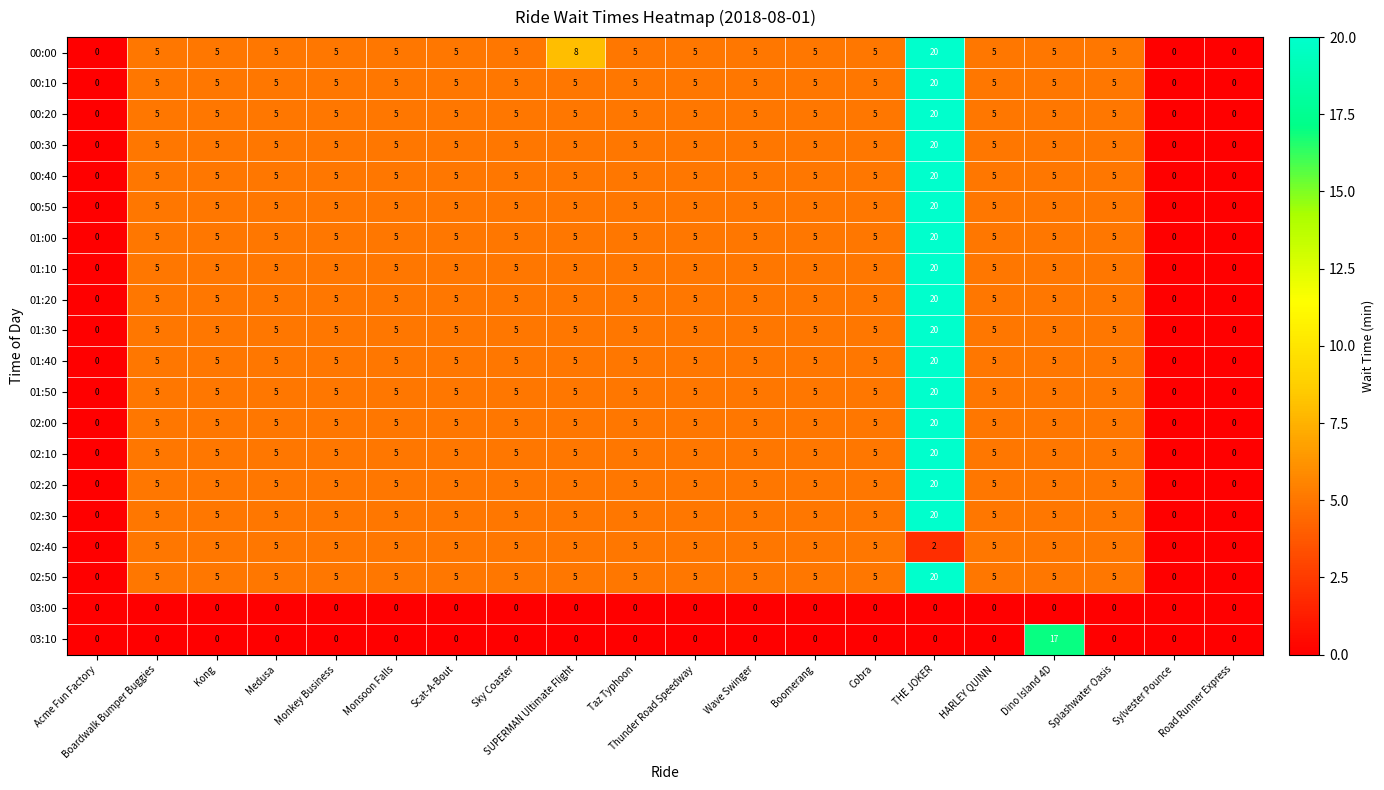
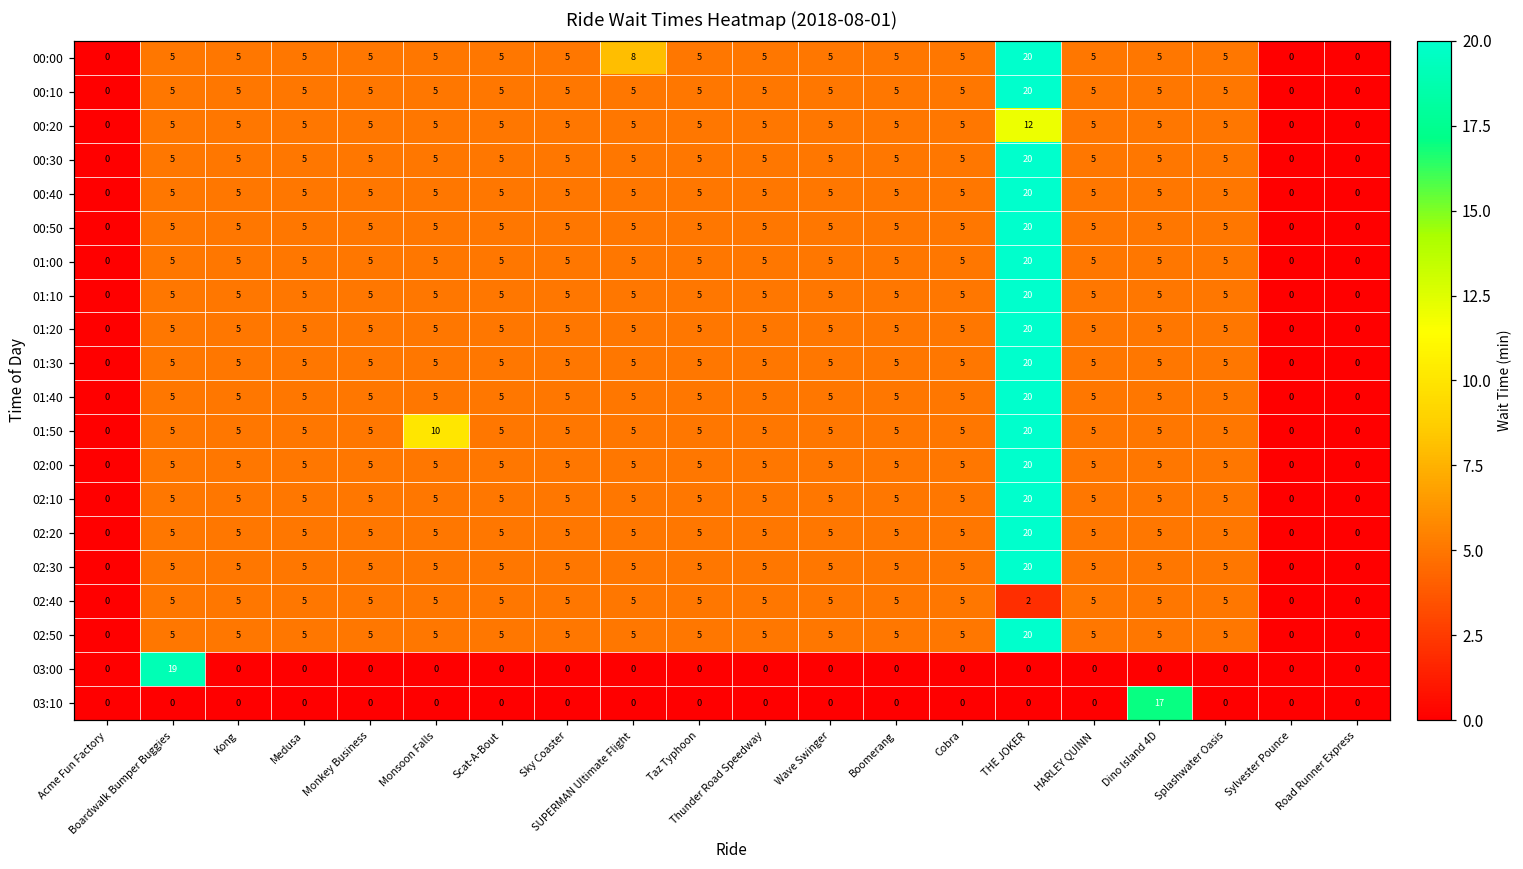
00:20, THE JOKER: 20 -> 12
01:50, Monsoon Falls: 5 -> 10
03:00, Boardwalk Bumper Buggies: 0 -> 19
